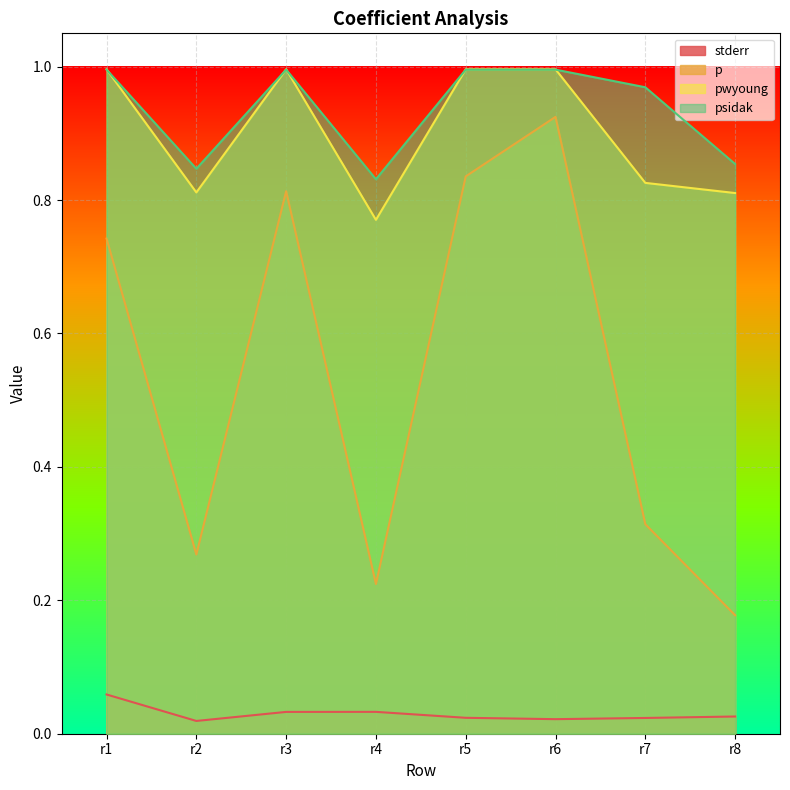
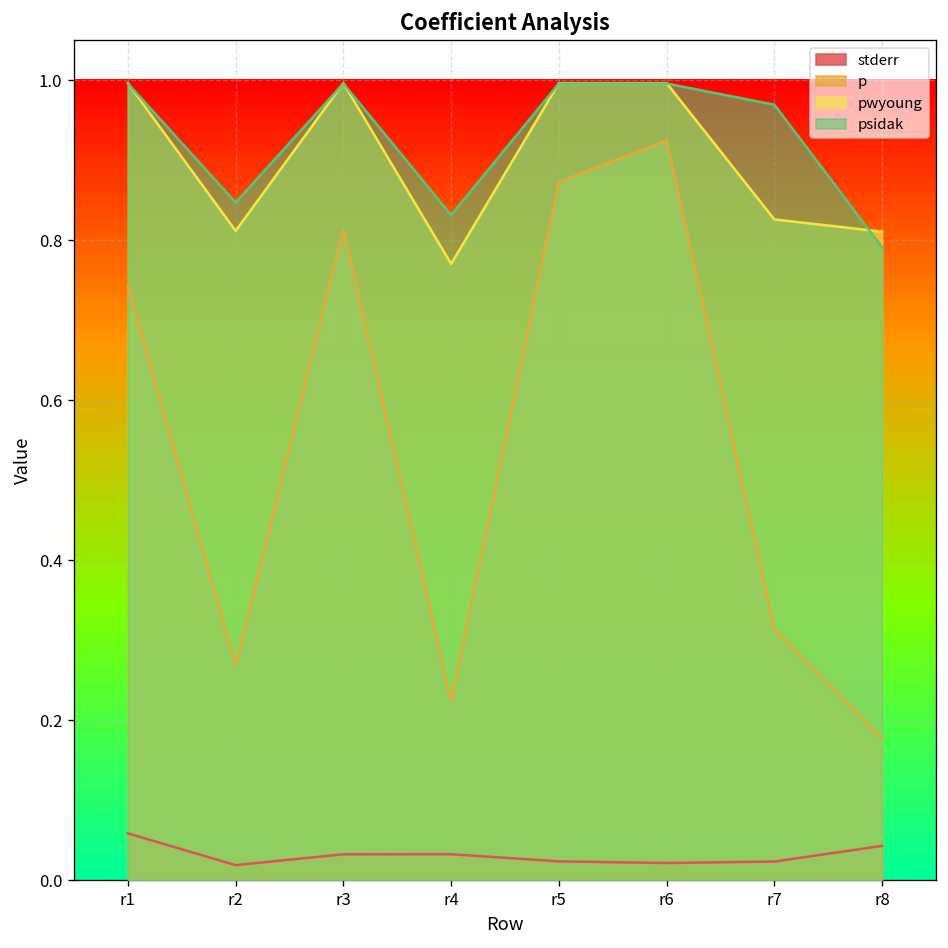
p, r5: 0.84 -> 0.87
stderr, r8: 0.03 -> 0.04
psidak, r8: 0.85 -> 0.79
